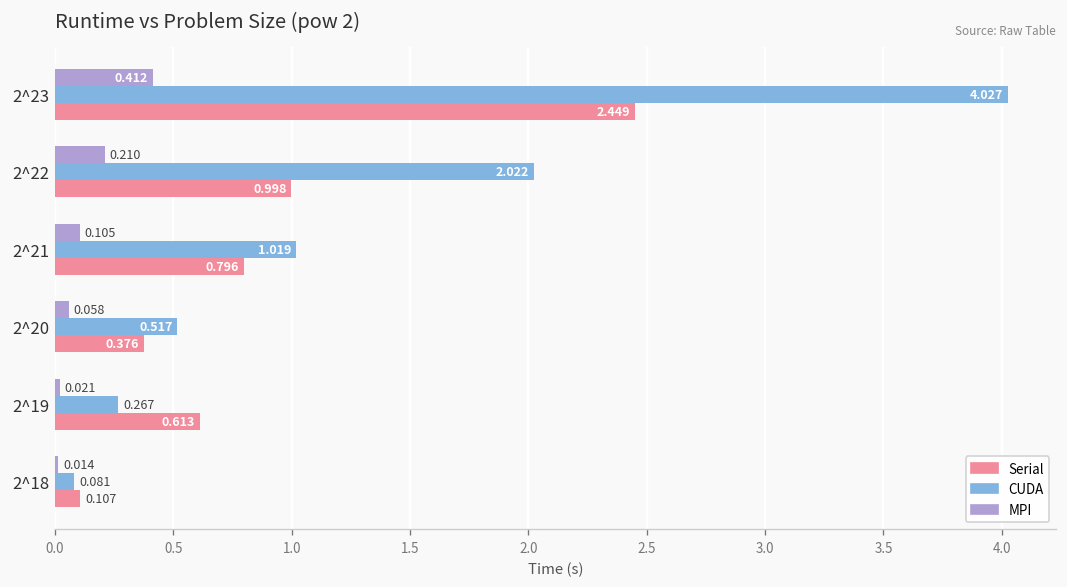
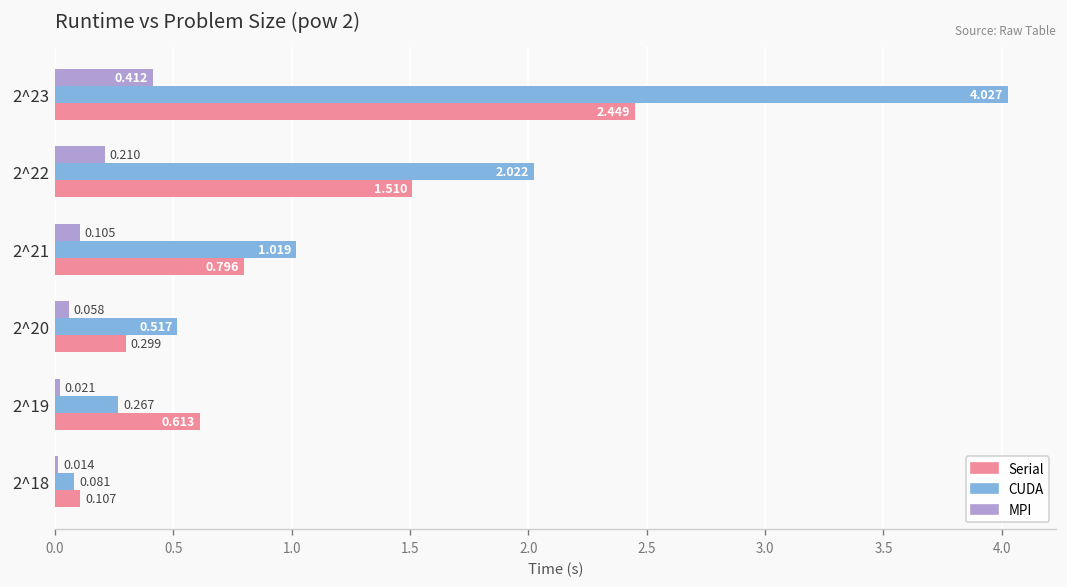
Serial, 2^22: 0.998 -> 1.510
Serial, 2^20: 0.376 -> 0.299
